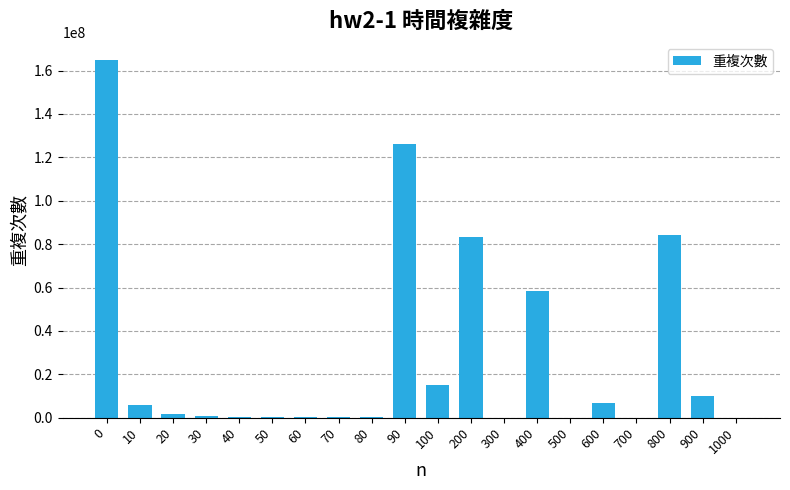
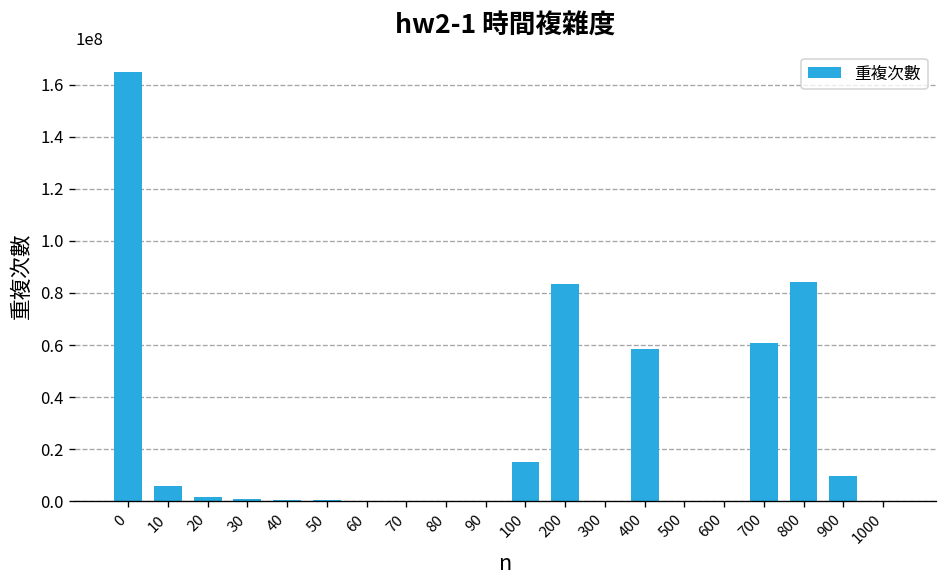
90: 126000000 -> 0
600: 7000000 -> 0
700: 0 -> 61000000
